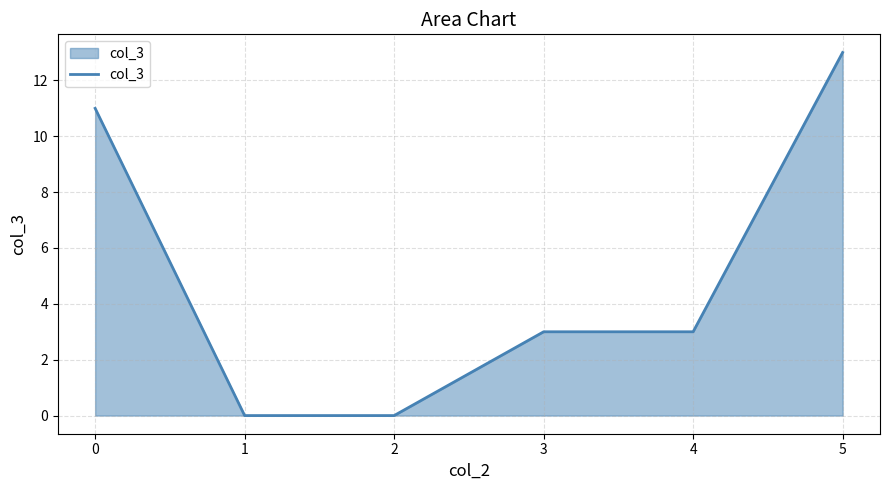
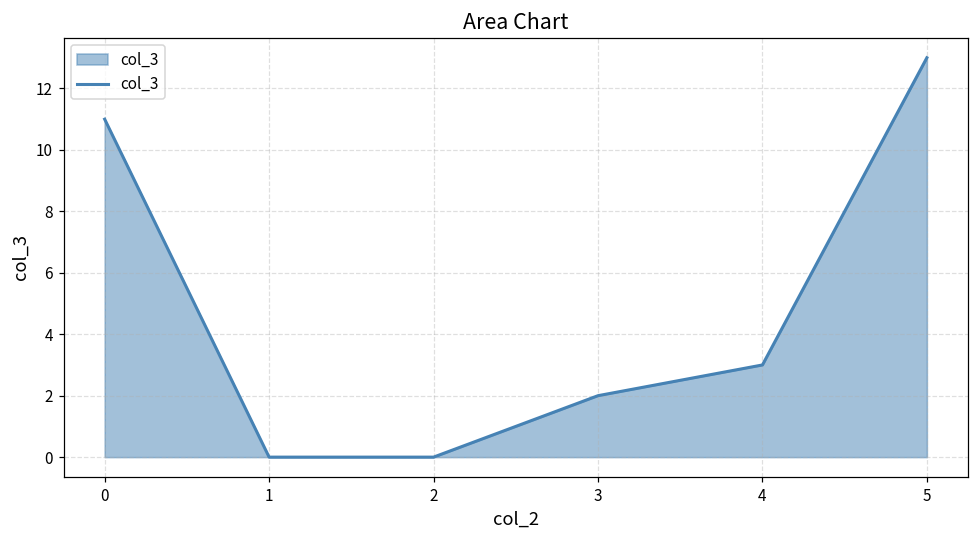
3: 3 -> 2
